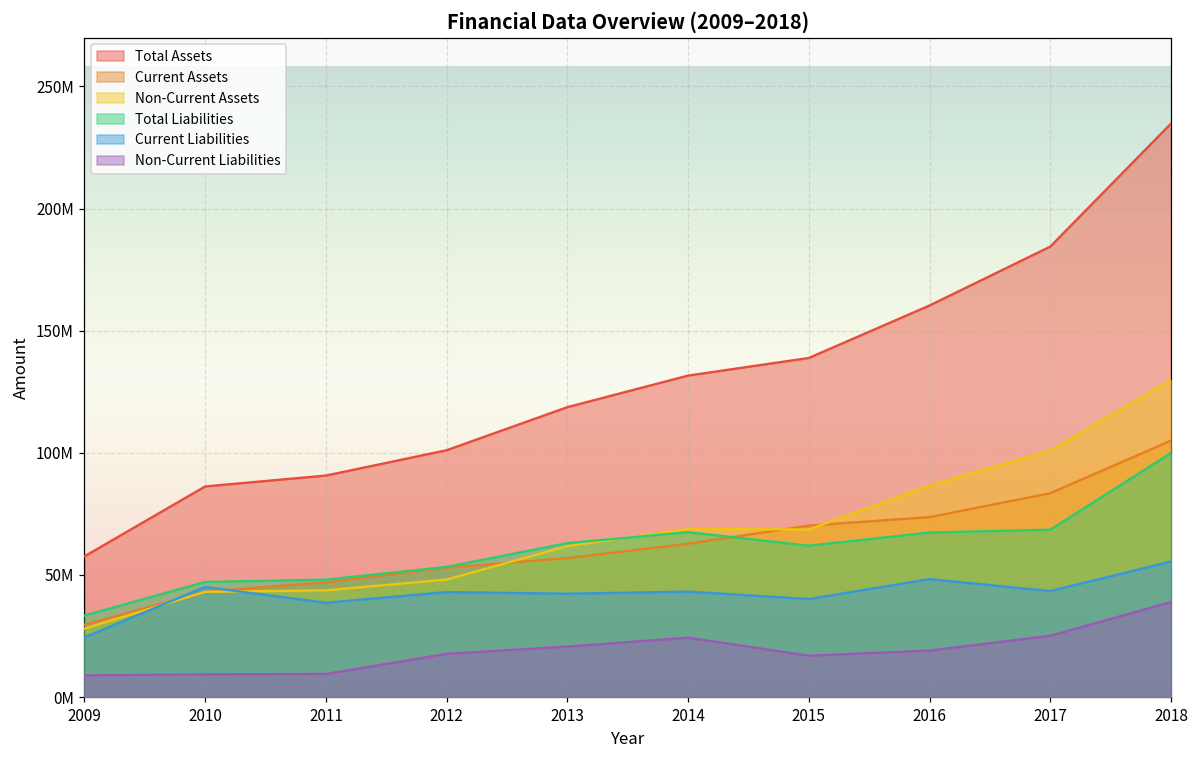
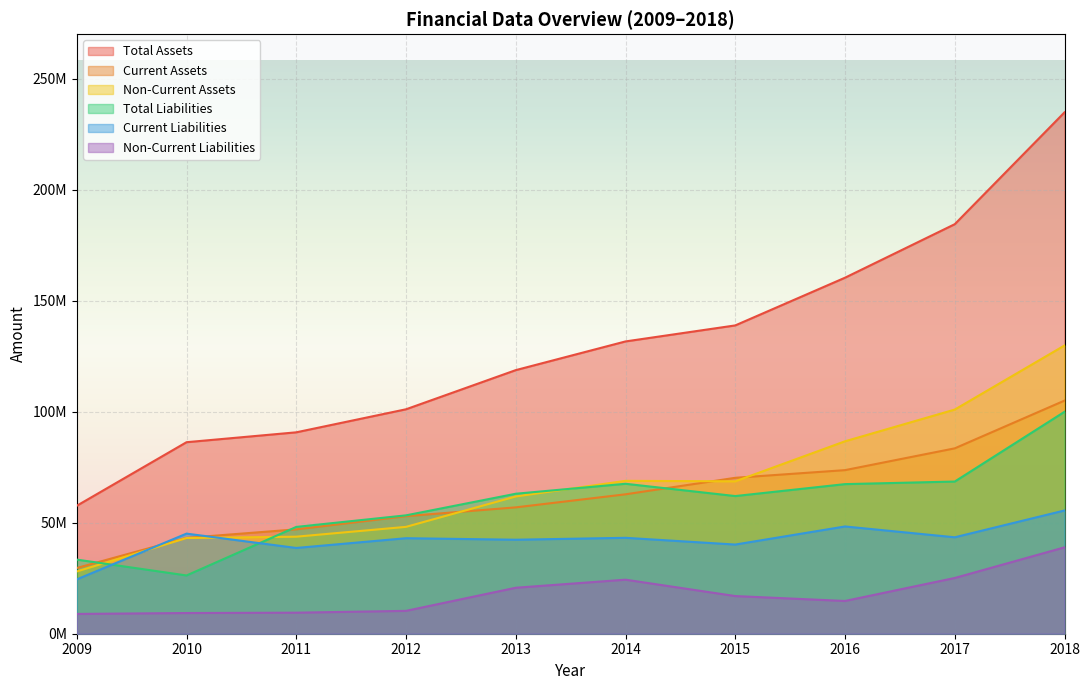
Total Liabilities, 2010: 47000000 -> 26000000
Non-Current Liabilities, 2012: 18000000 -> 10000000
Non-Current Liabilities, 2016: 19000000 -> 15000000
